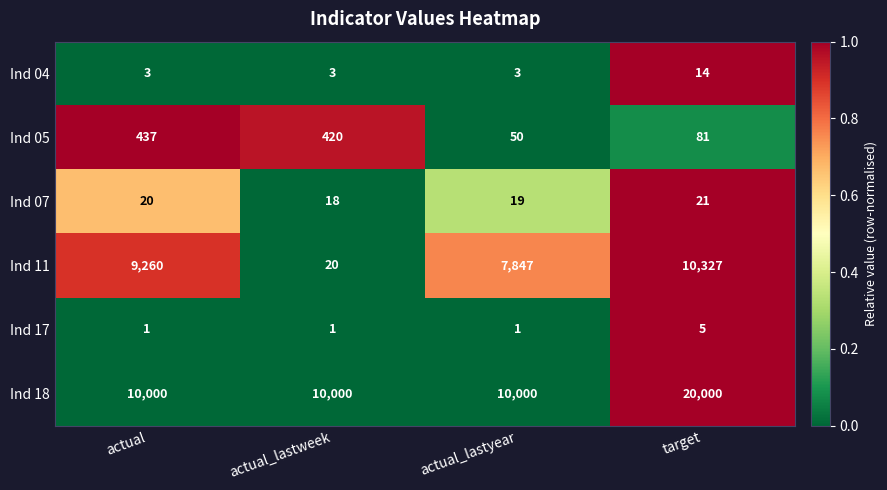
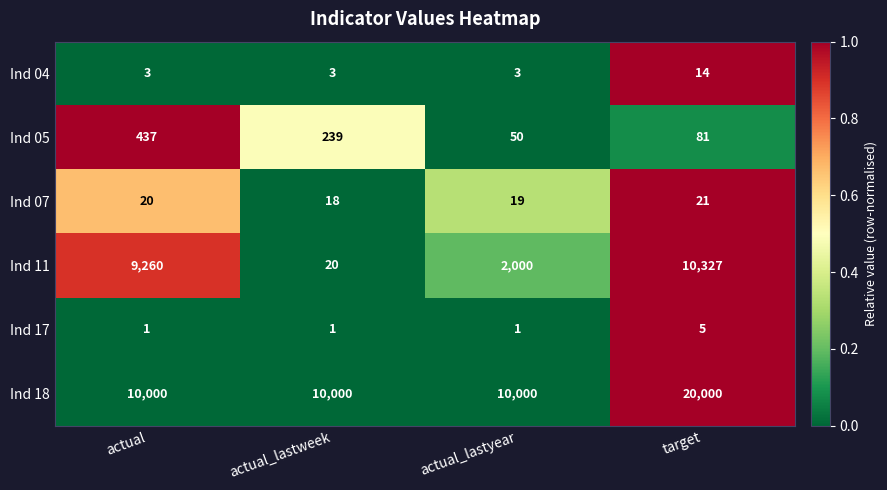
Ind 05, actual_lastweek: 420 -> 239
Ind 11, actual_lastyear: 7,847 -> 2,000
